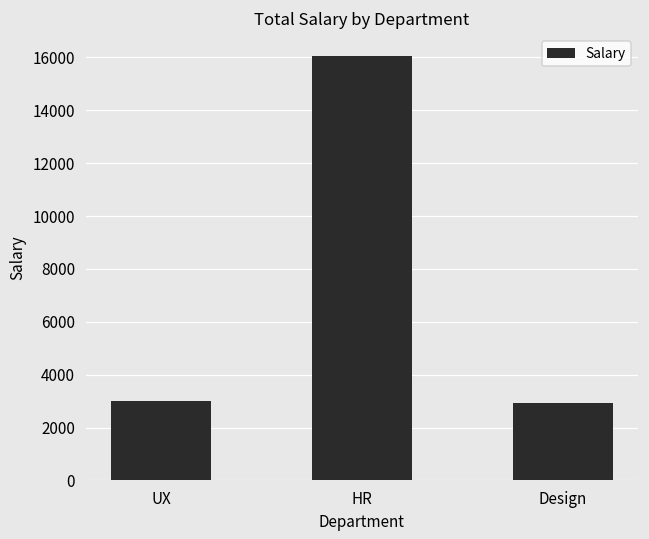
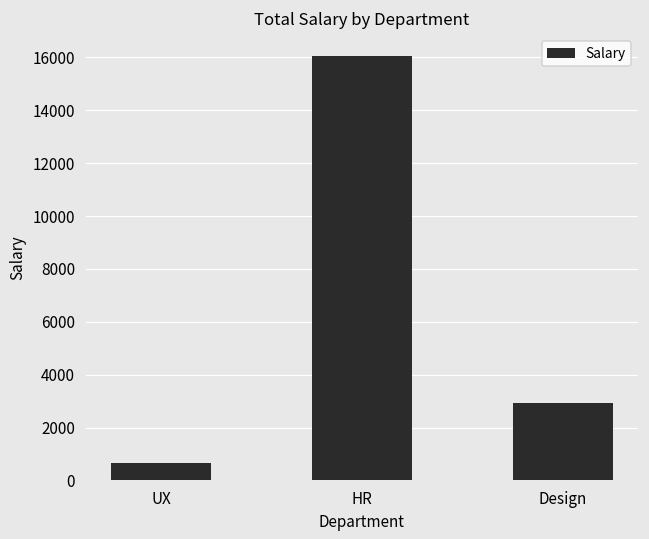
UX: 3000 -> 700
